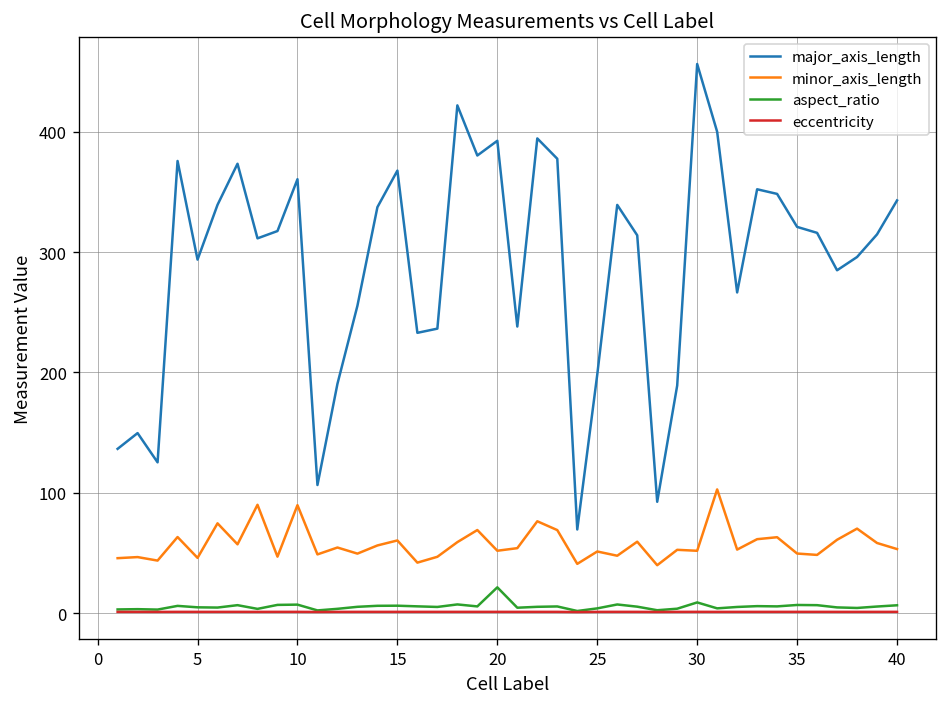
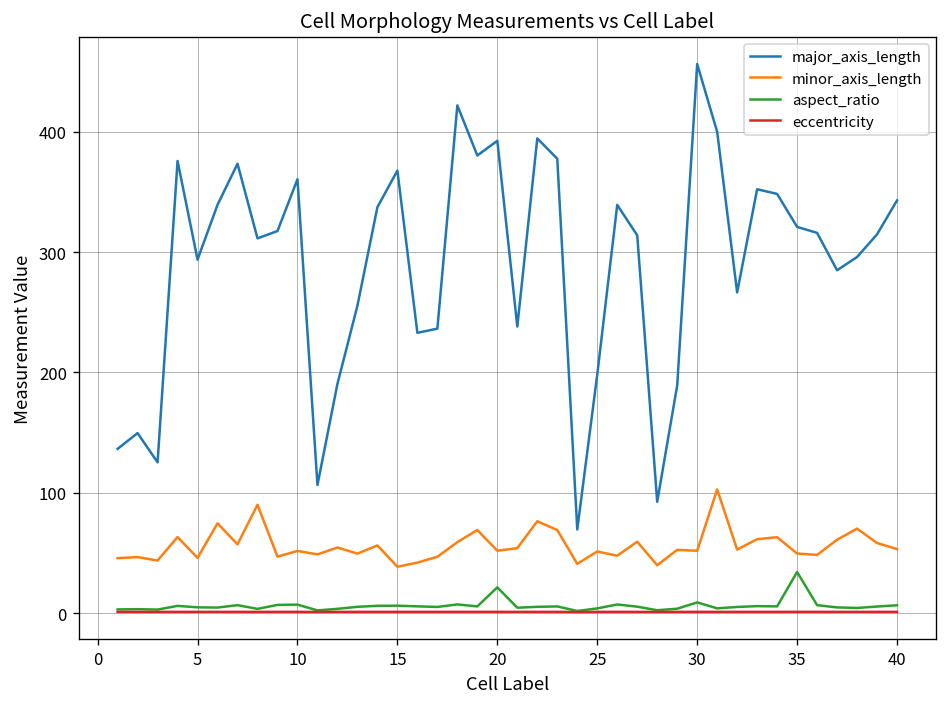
minor_axis_length, 10: 90 -> 52
minor_axis_length, 15: 60 -> 38
aspect_ratio, 35: 7 -> 34
